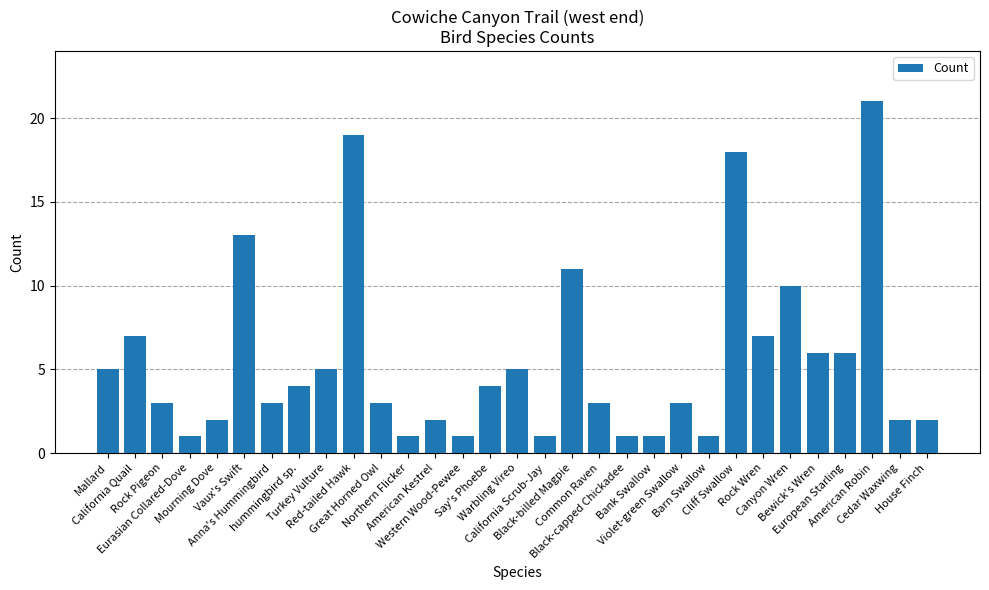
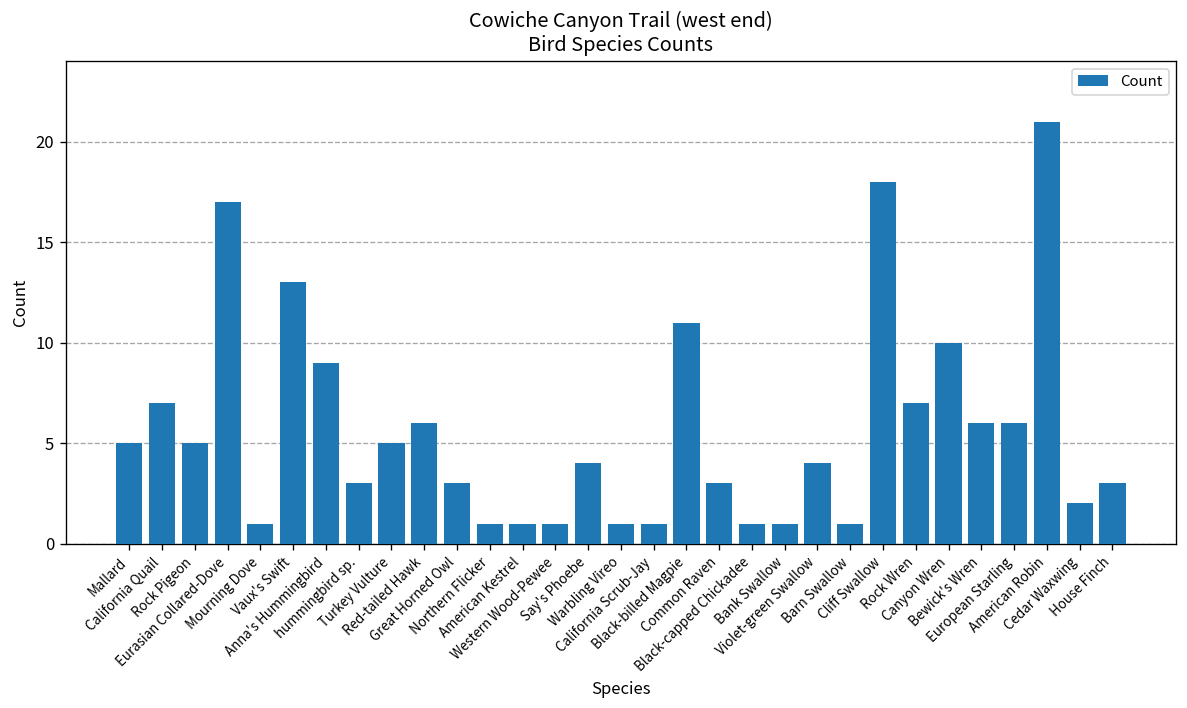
Rock Pigeon: 3 -> 5
Eurasian Collared-Dove: 1 -> 17
Mourning Dove: 2 -> 1
Anna's Hummingbird: 3 -> 9
hummingbird sp.: 4 -> 3
Red-tailed Hawk: 19 -> 6
American Kestrel: 2 -> 1
Warbling Vireo: 5 -> 1
Violet-green Swallow: 3 -> 4
House Finch: 2 -> 3
